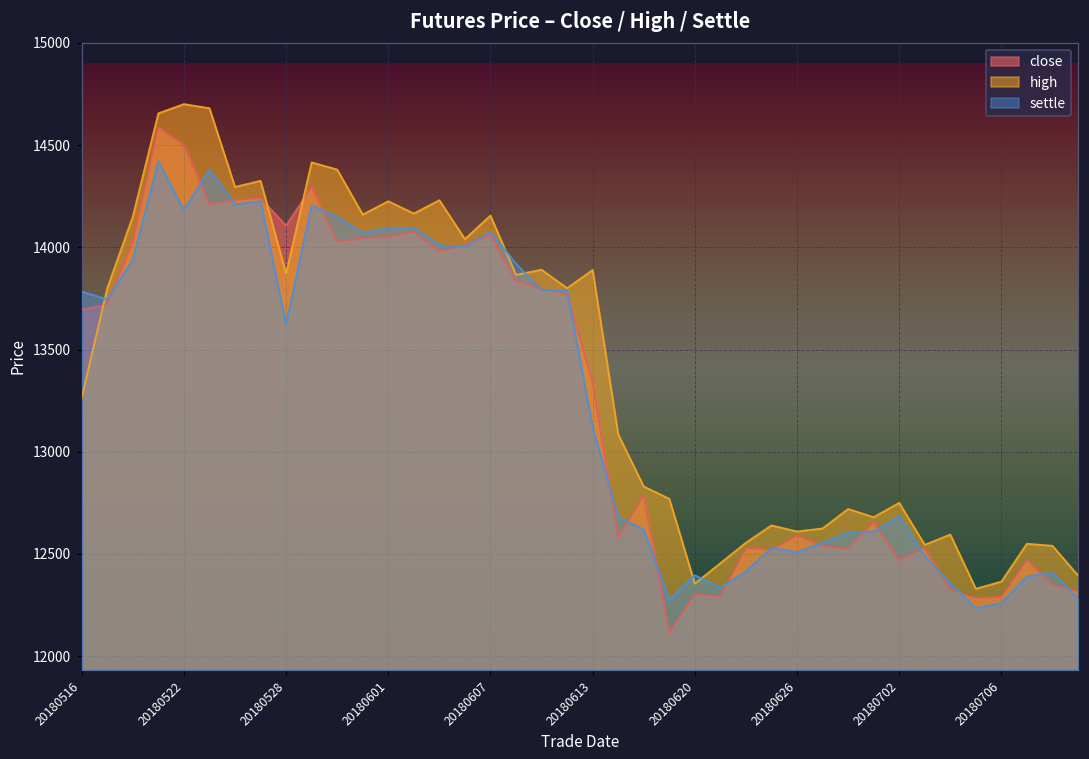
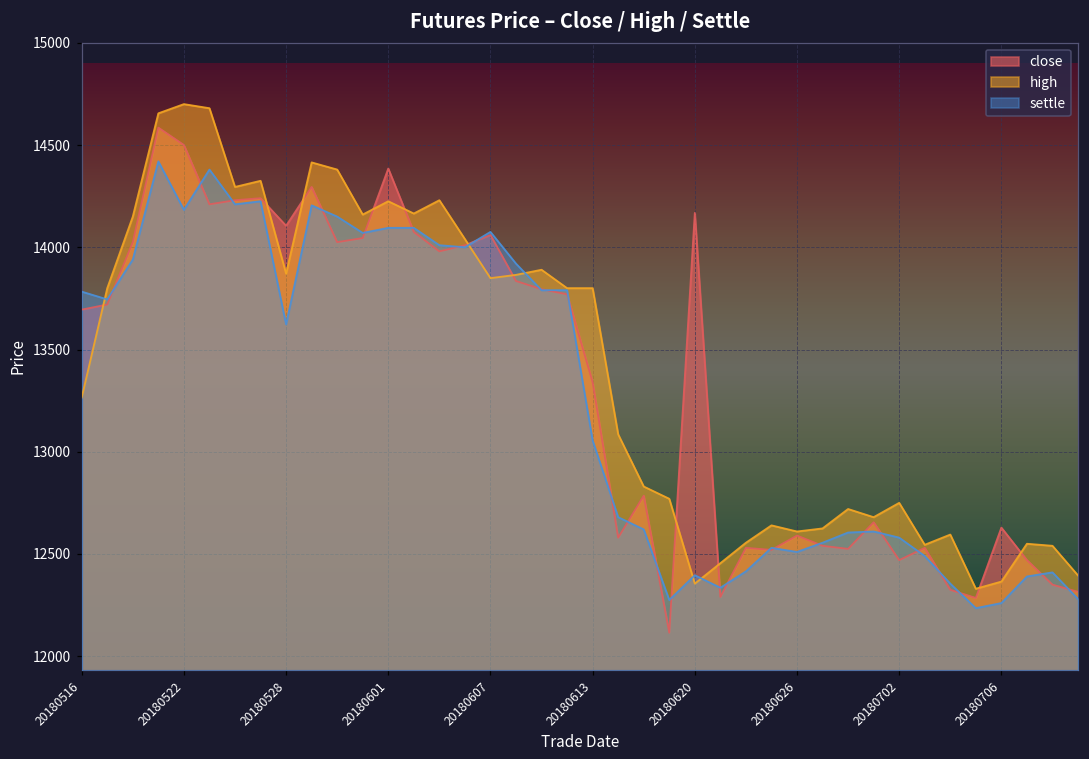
close, 20180601: 14050 -> 14390
high, 20180607: 14160 -> 13850
high, 20180613: 13890 -> 13800
settle, 20180613: 13120 -> 13060
close, 20180620: 12310 -> 14170
settle, 20180702: 12690 -> 12580
close, 20180706: 12290 -> 12630
